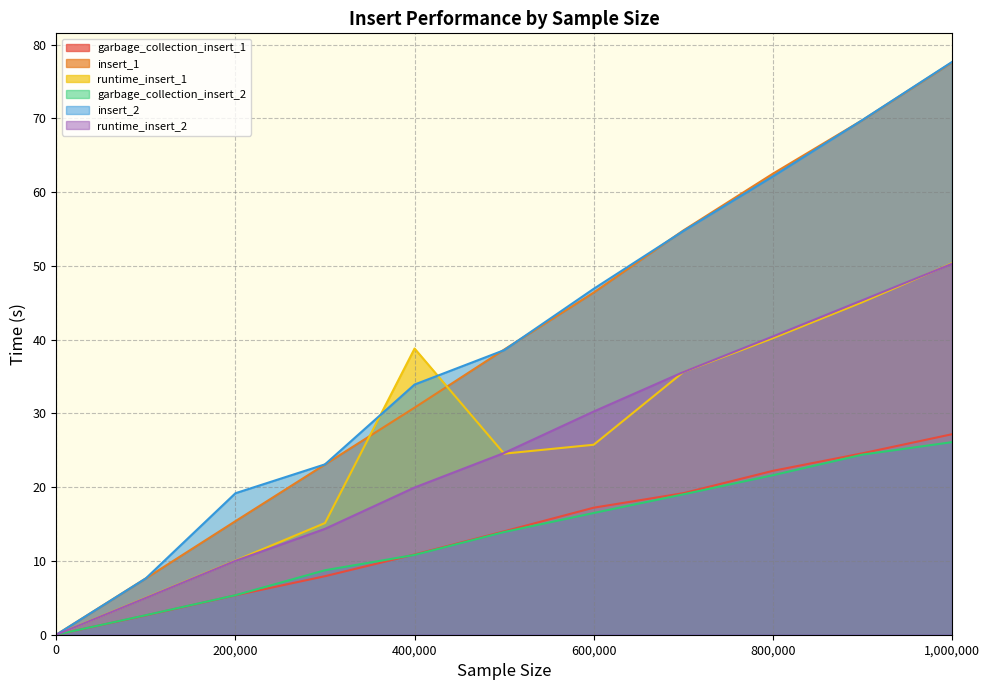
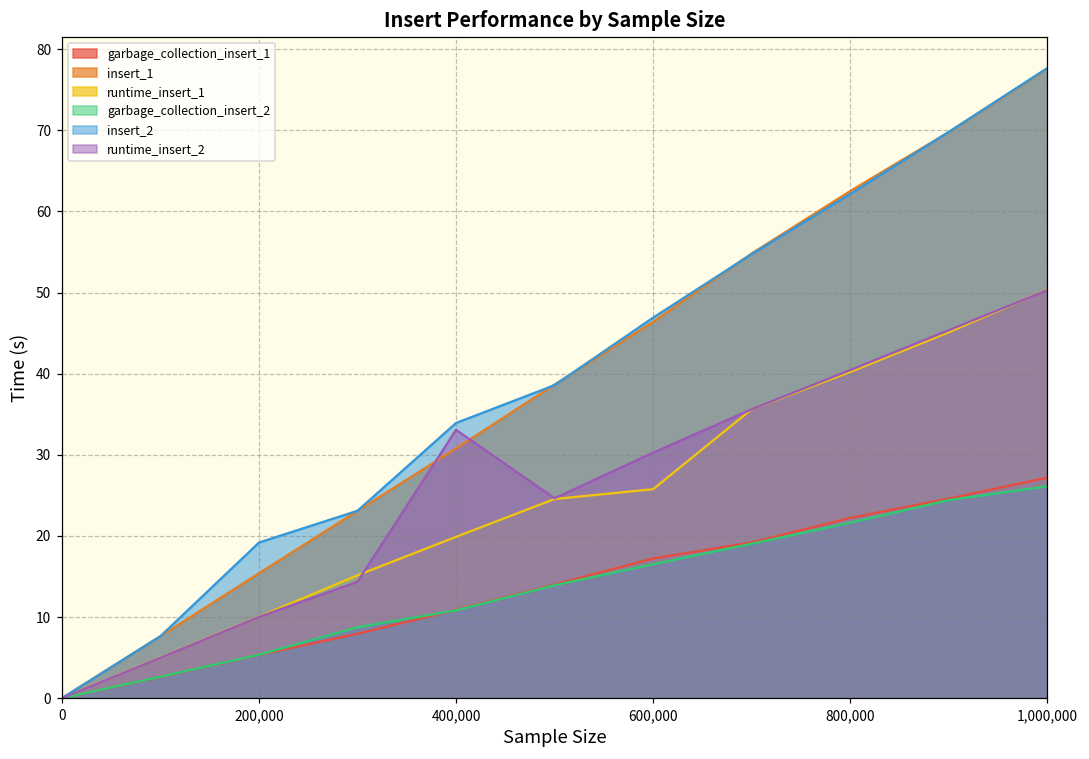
runtime_insert_1, 400,000: 39 -> 20
runtime_insert_2, 400,000: 20 -> 33
